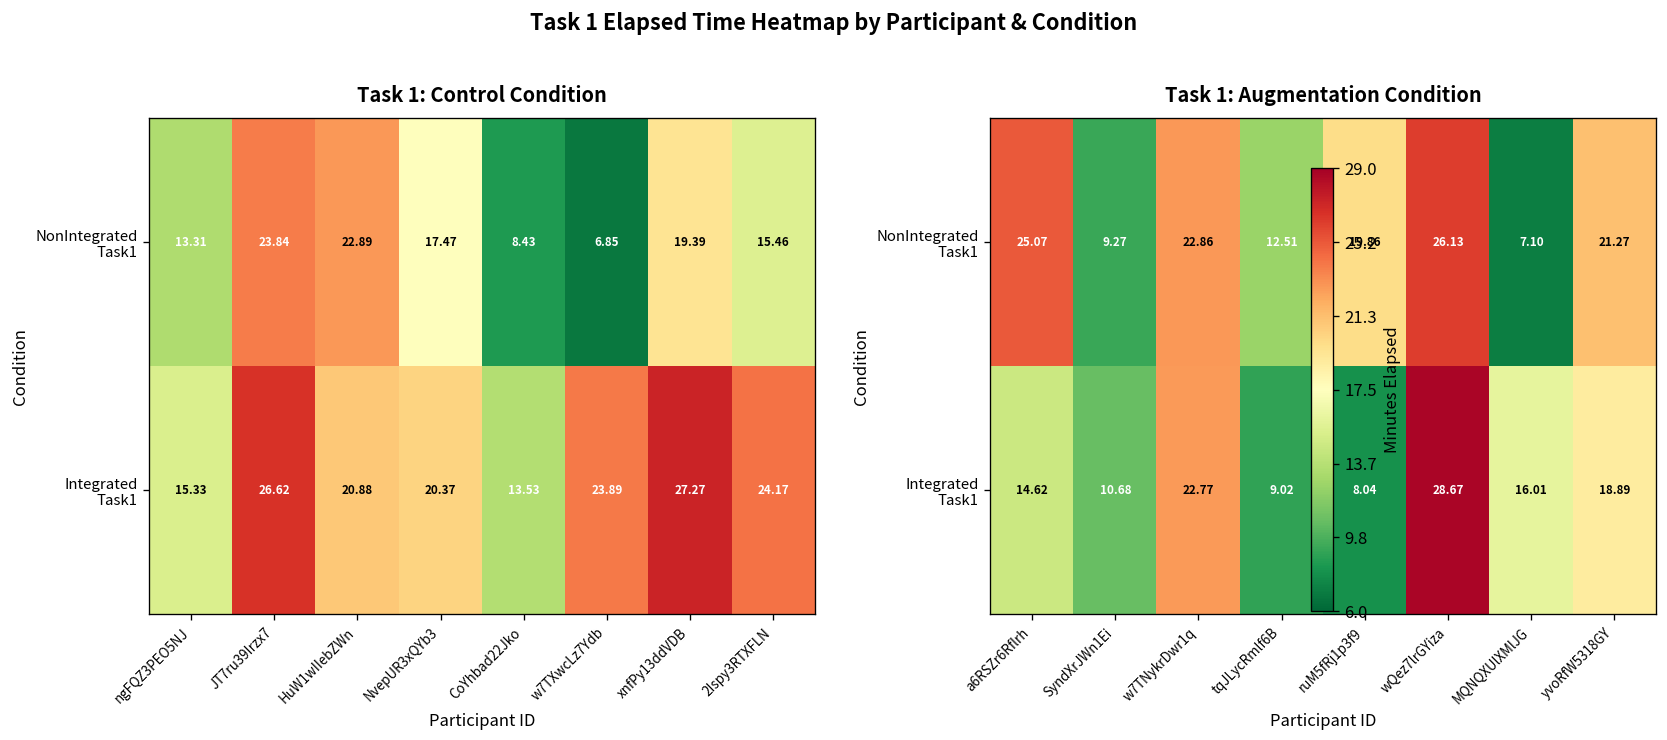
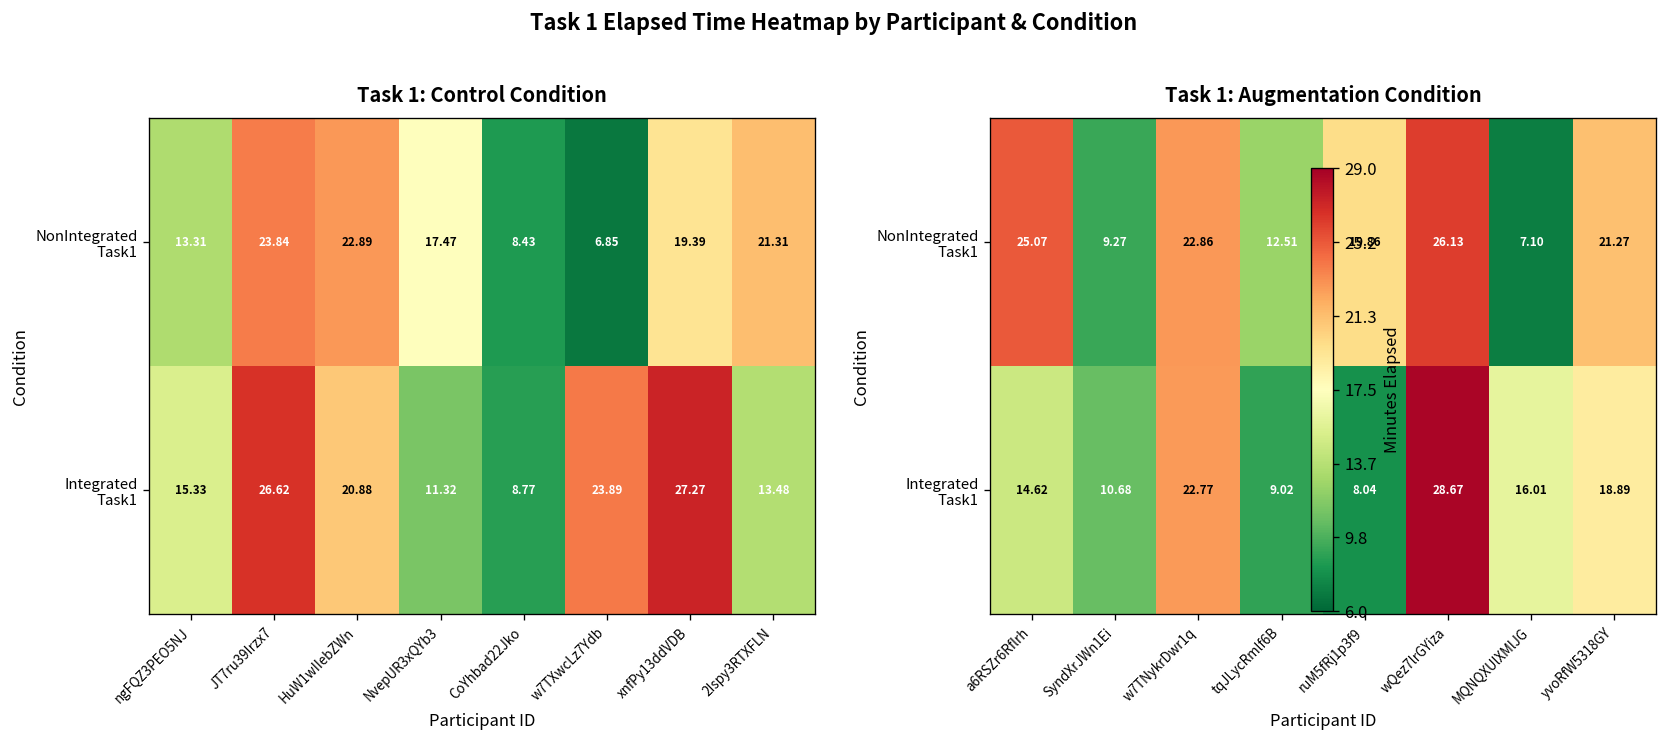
Task 1: Control Condition, NonIntegrated Task1, 2Ispy3RTXFLN: 15.46 -> 21.31
Task 1: Control Condition, Integrated Task1, NvepUR3xQYb3: 20.37 -> 11.32
Task 1: Control Condition, Integrated Task1, CoYhbad22Jko: 13.53 -> 8.77
Task 1: Control Condition, Integrated Task1, 2Ispy3RTXFLN: 24.17 -> 13.48
